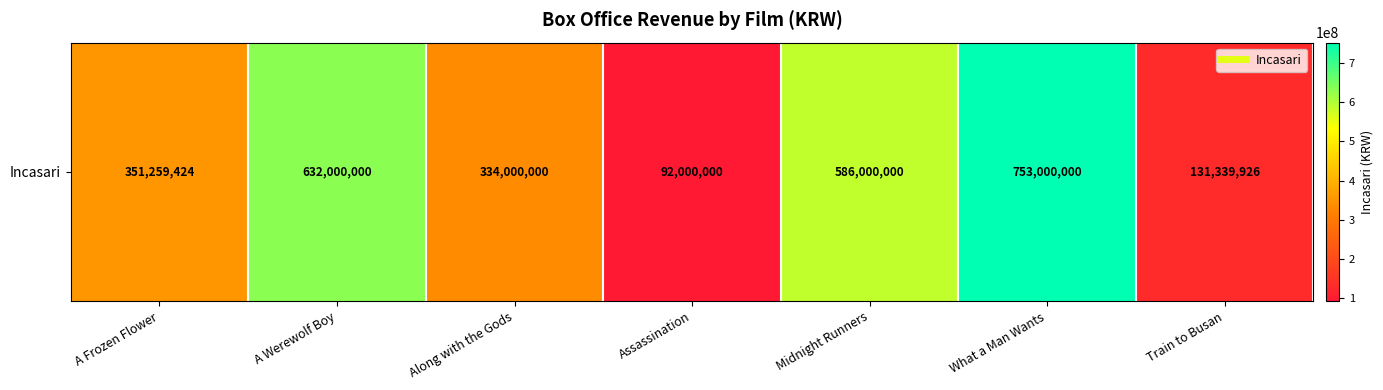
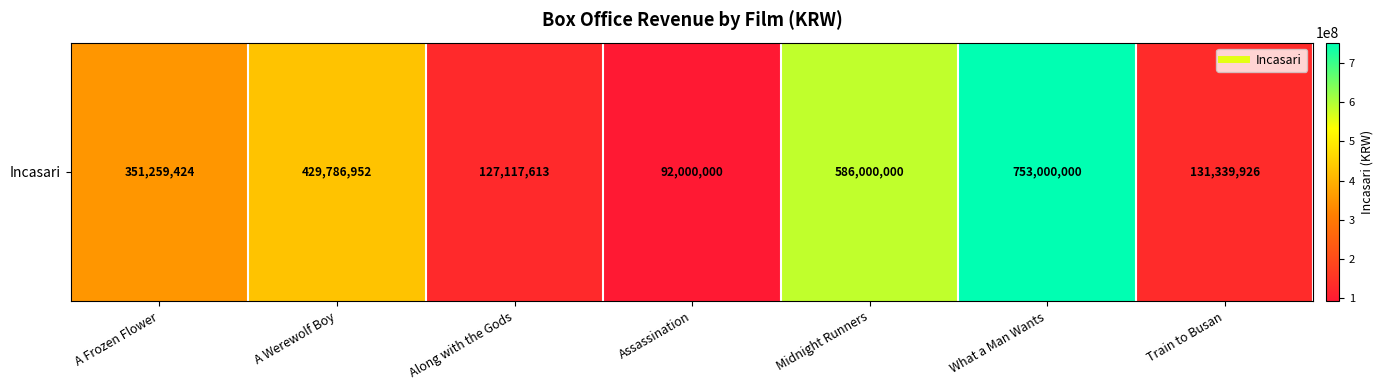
Incasari, A Werewolf Boy: 632,000,000 -> 429,786,952
Incasari, Along with the Gods: 334,000,000 -> 127,117,613
